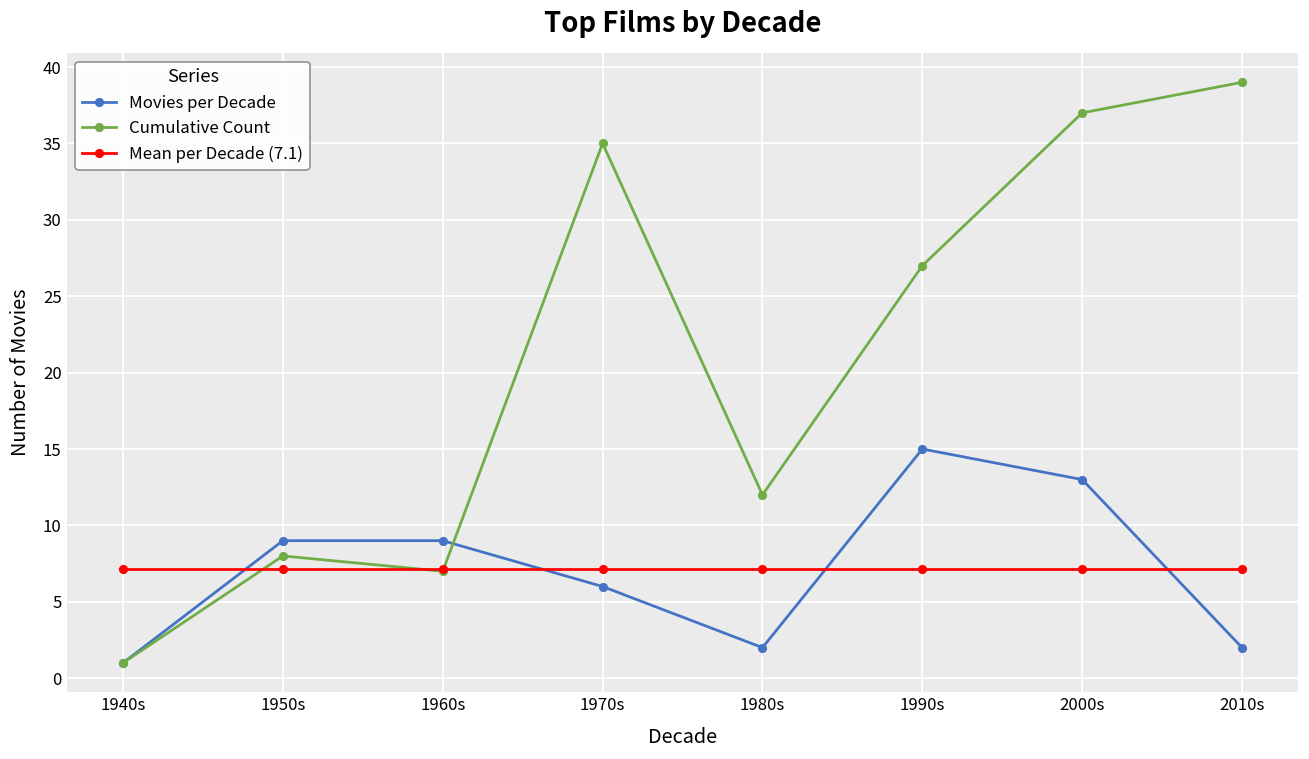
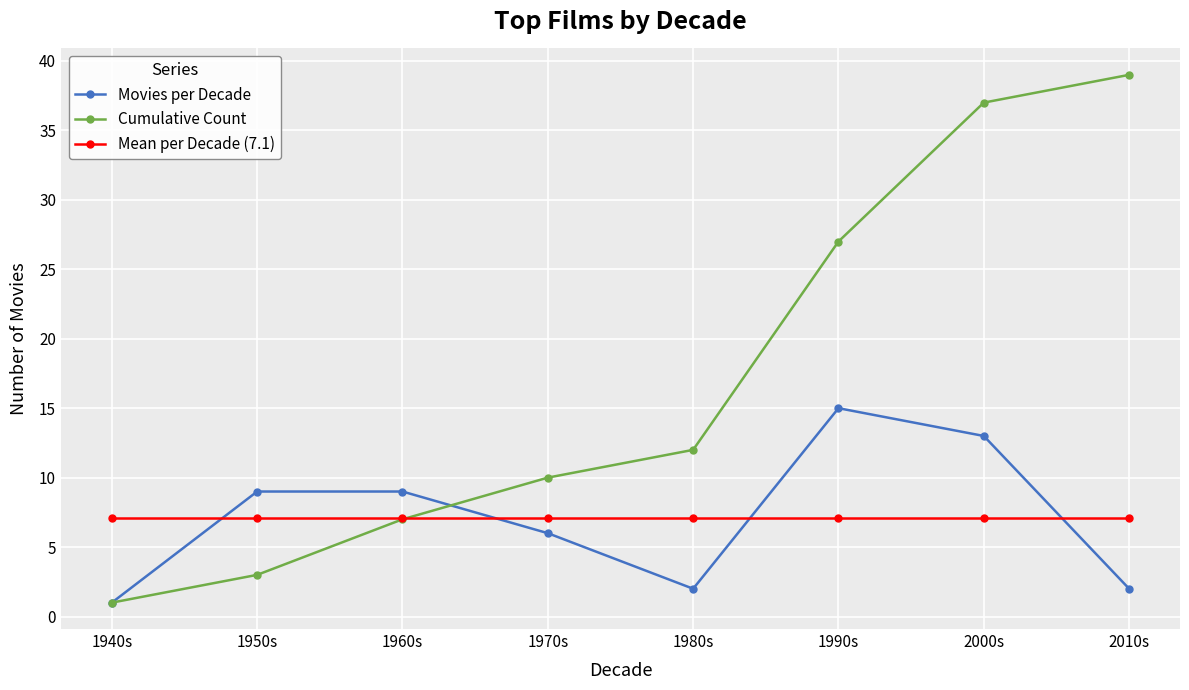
Cumulative Count, 1950s: 8 -> 3
Cumulative Count, 1970s: 35 -> 10
